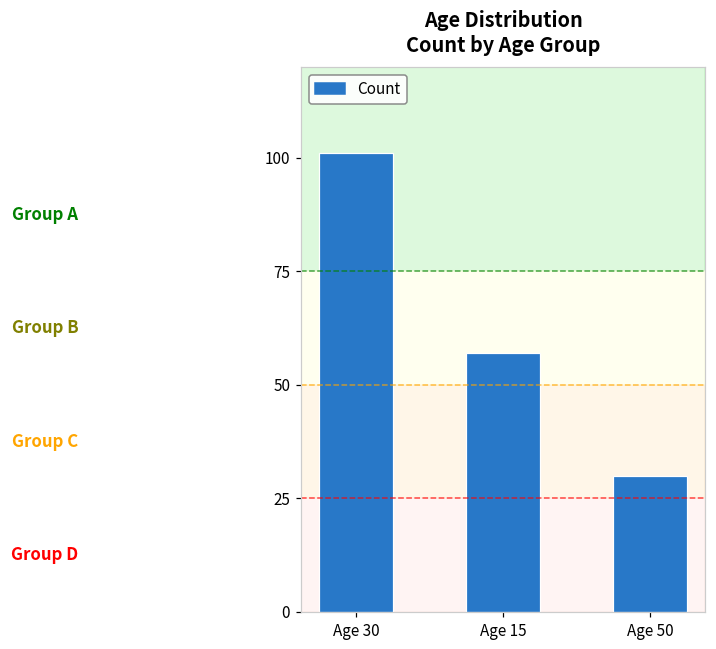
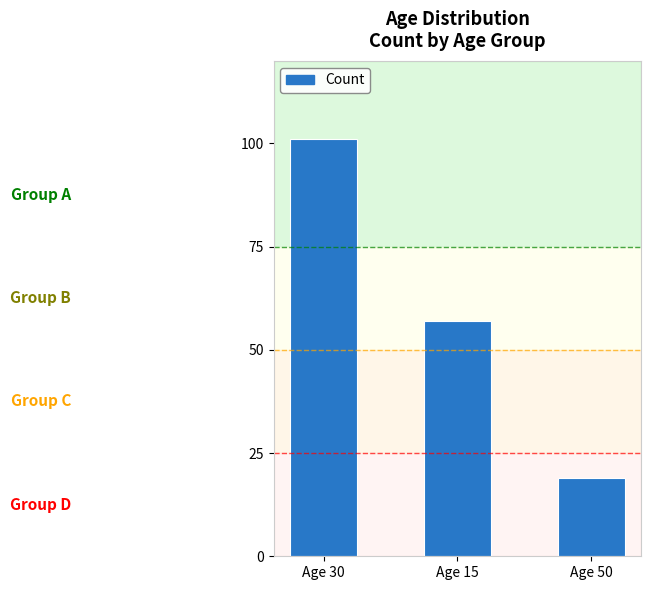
Age 50: 30 -> 19
